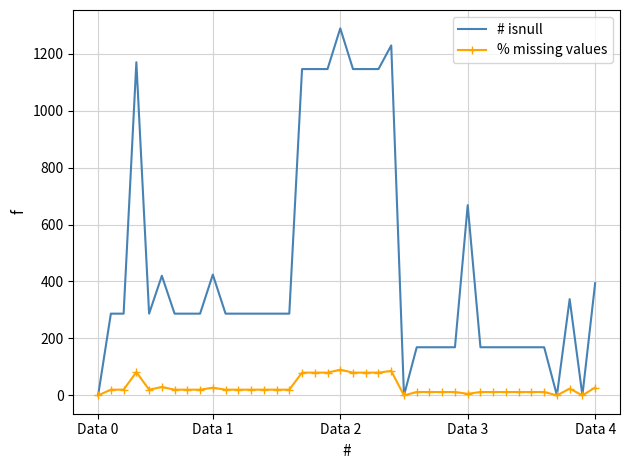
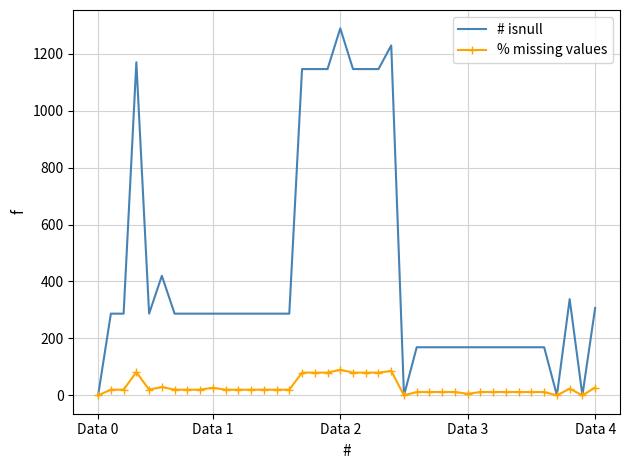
# isnull, Data 1: 420 -> 290
# isnull, Data 3: 670 -> 170
# isnull, Data 4: 390 -> 310
